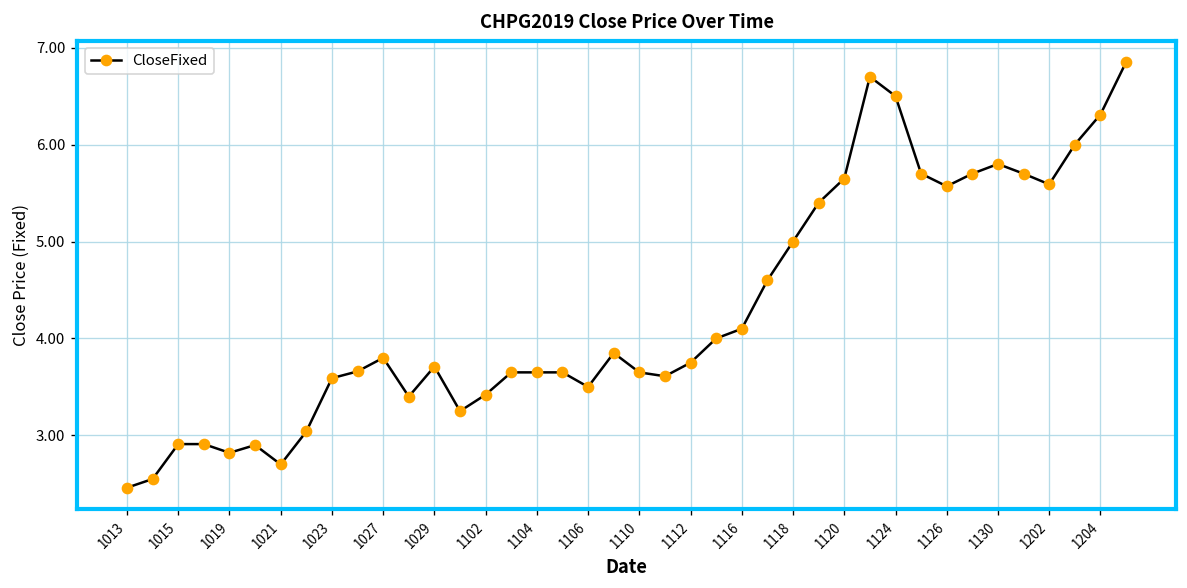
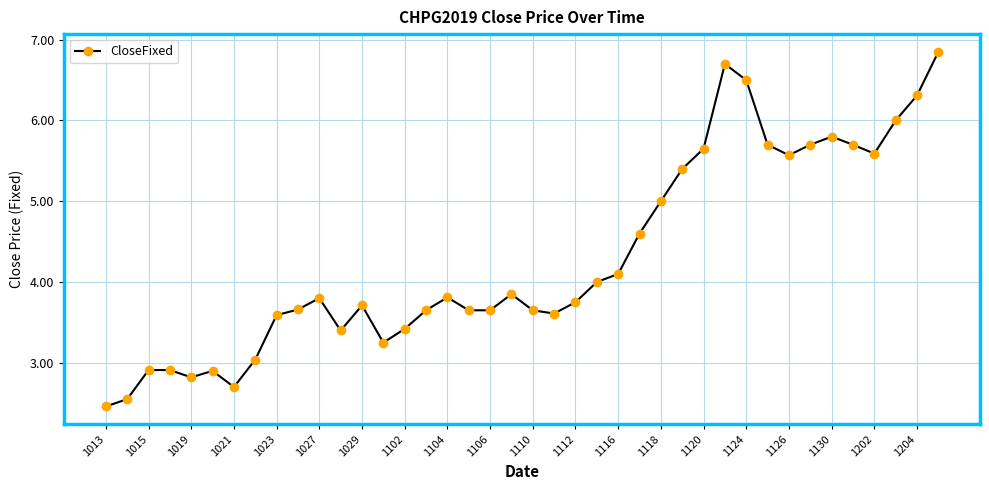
1104: 3.7 -> 3.8
1106: 3.5 -> 3.7
